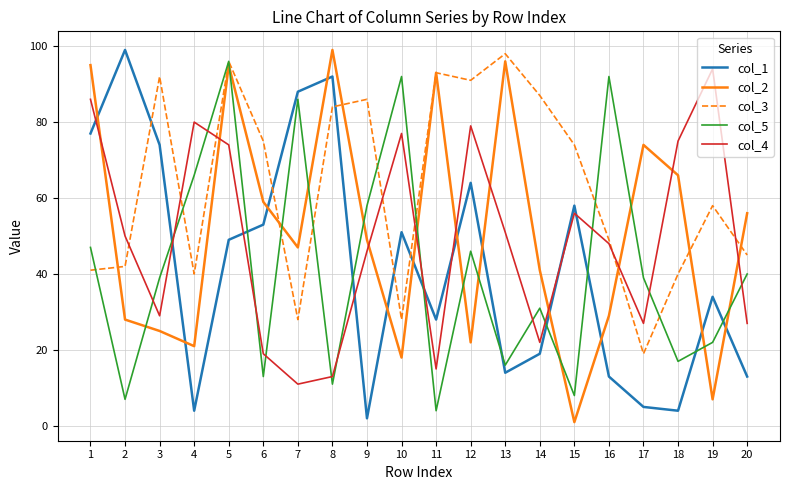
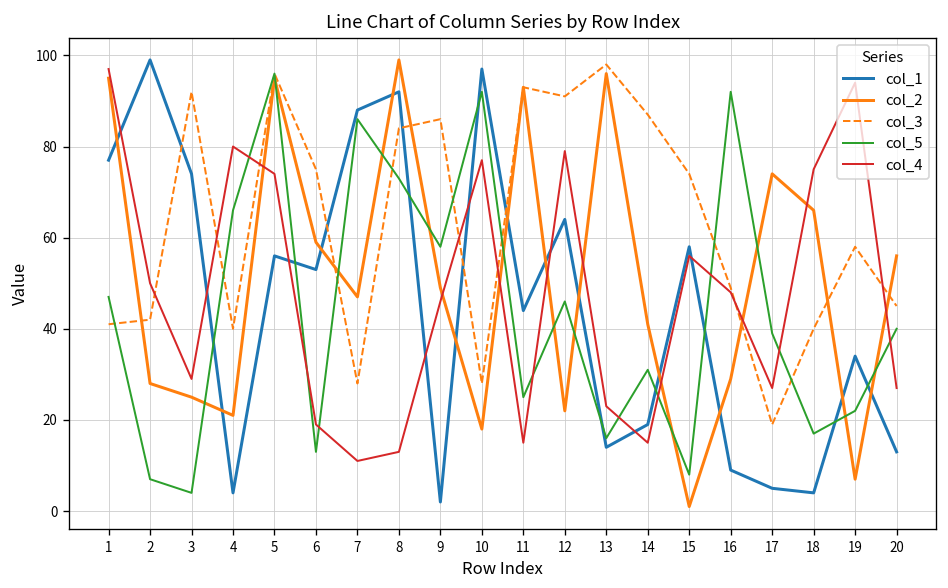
col_4, 1: 86 -> 97
col_5, 3: 39 -> 4
col_1, 5: 49 -> 56
col_5, 8: 11 -> 73
col_1, 10: 51 -> 97
col_1, 11: 28 -> 44
col_5, 11: 4 -> 25
col_4, 13: 51 -> 23
col_4, 14: 22 -> 15
col_1, 16: 13 -> 9
